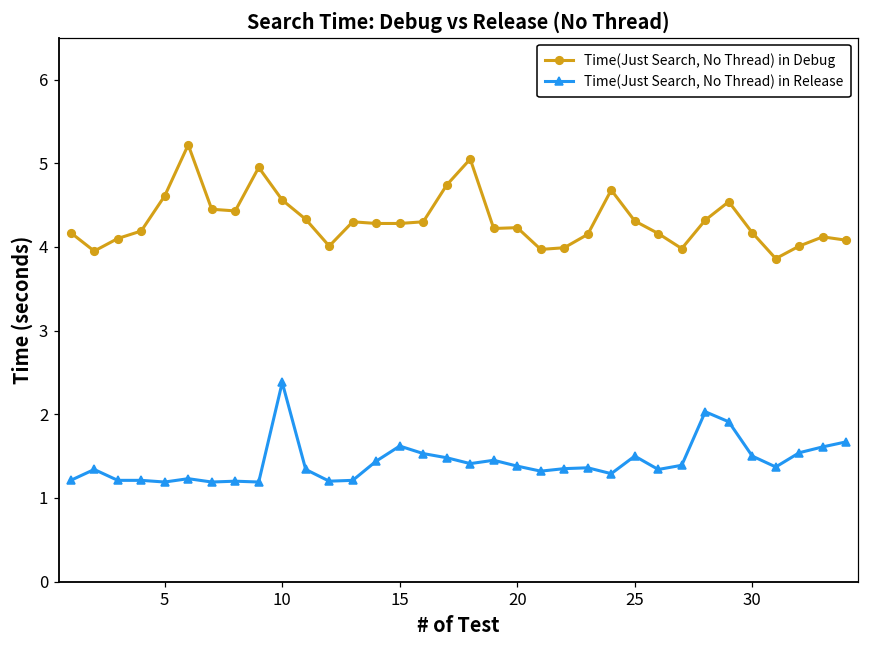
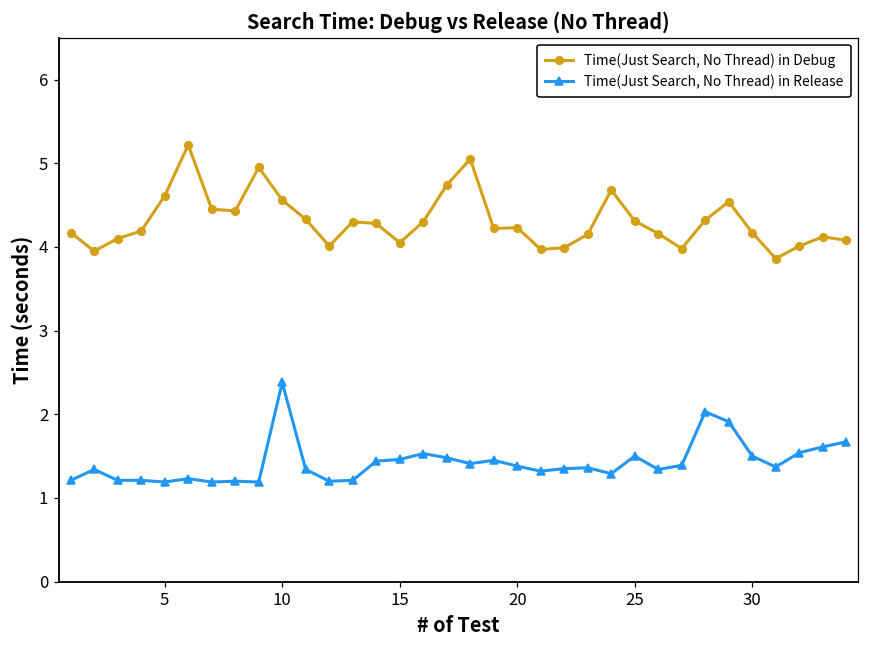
Time(Just Search, No Thread) in Debug, 15: 4.3 -> 4.1
Time(Just Search, No Thread) in Release, 15: 1.6 -> 1.5
